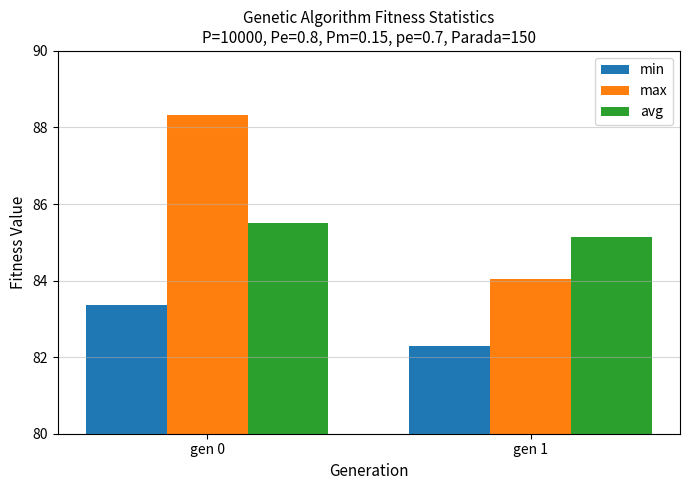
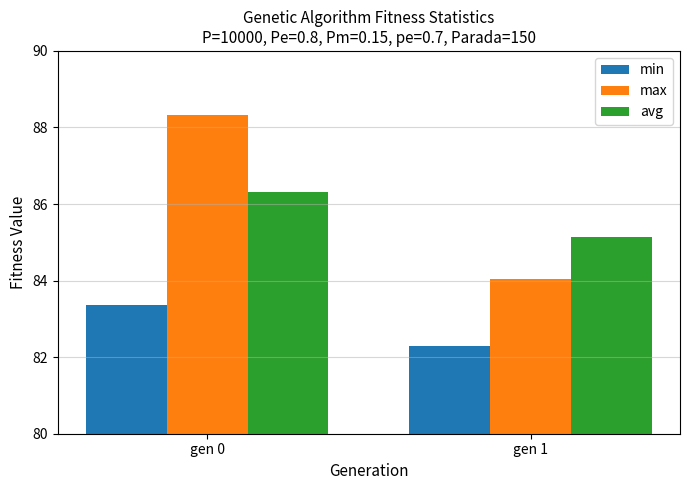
avg, gen 0: 85.5 -> 86.3
